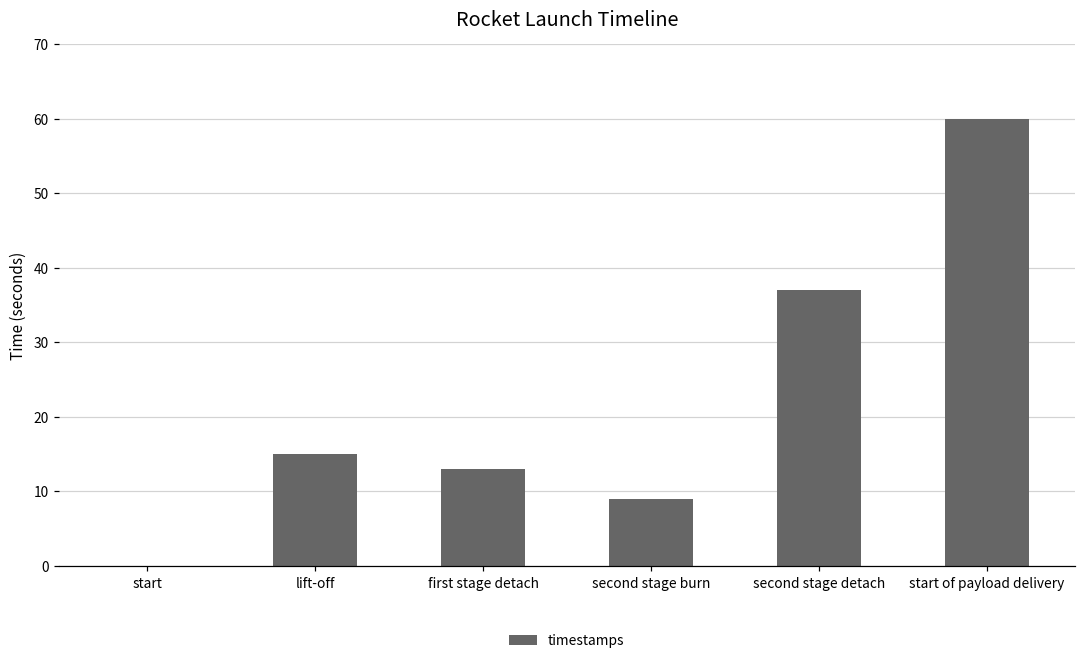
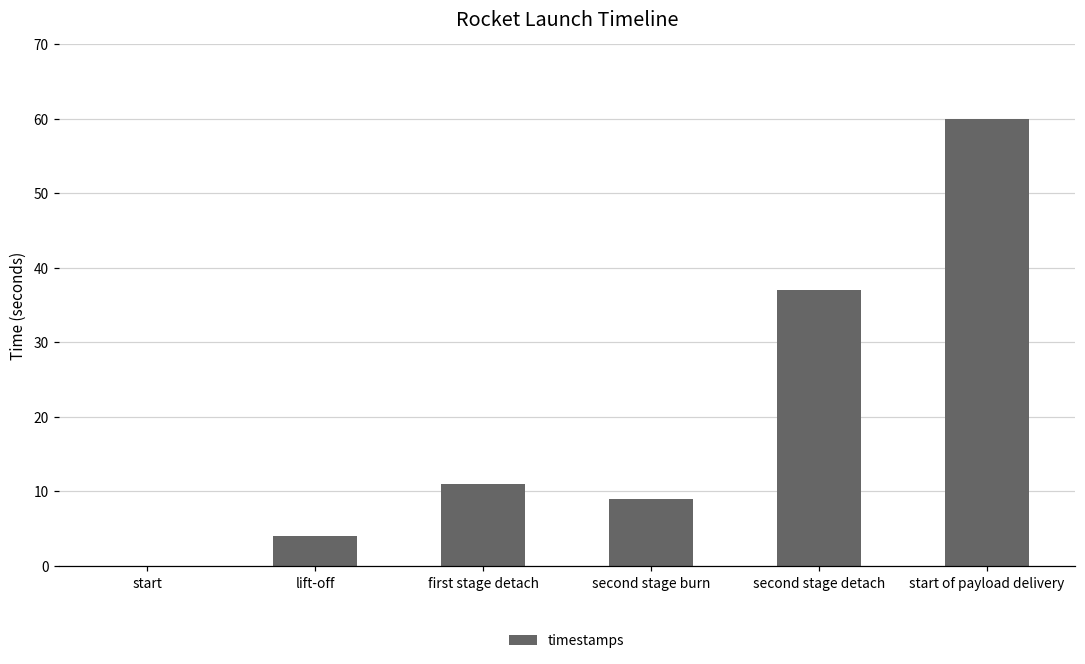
lift-off: 15 -> 4
first stage detach: 13 -> 11
